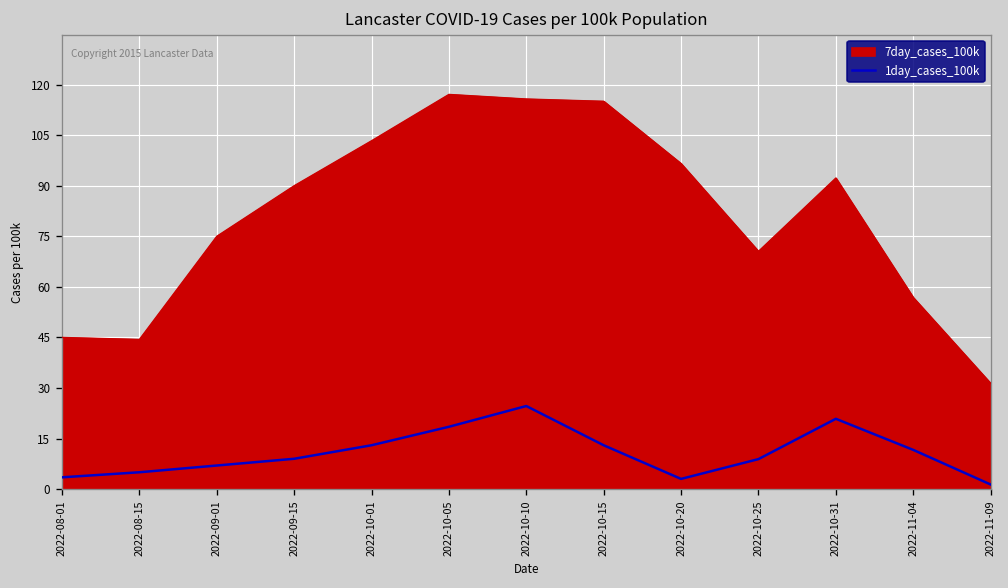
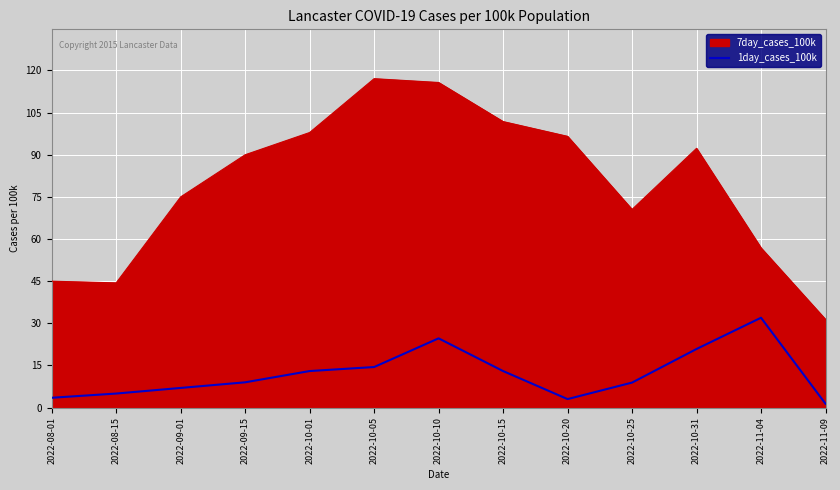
7day_cases_100k, 2022-10-01: 103 -> 98
1day_cases_100k, 2022-10-05: 18 -> 14
7day_cases_100k, 2022-10-15: 115 -> 102
1day_cases_100k, 2022-11-04: 12 -> 32
